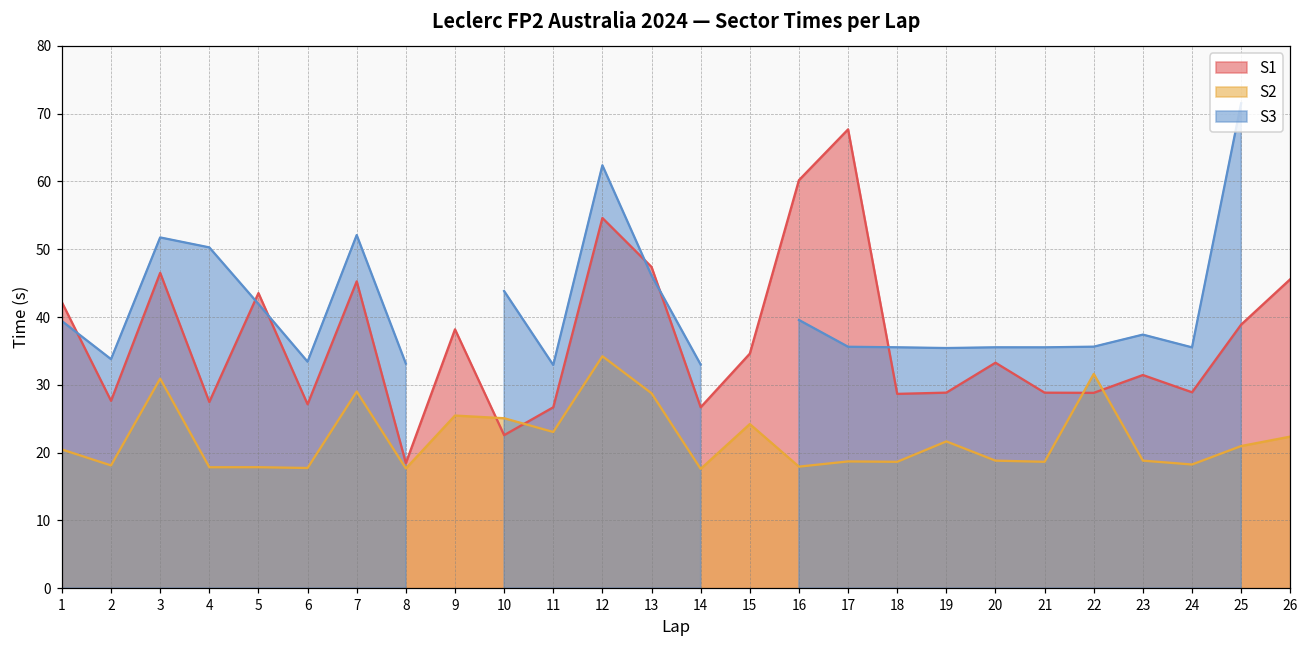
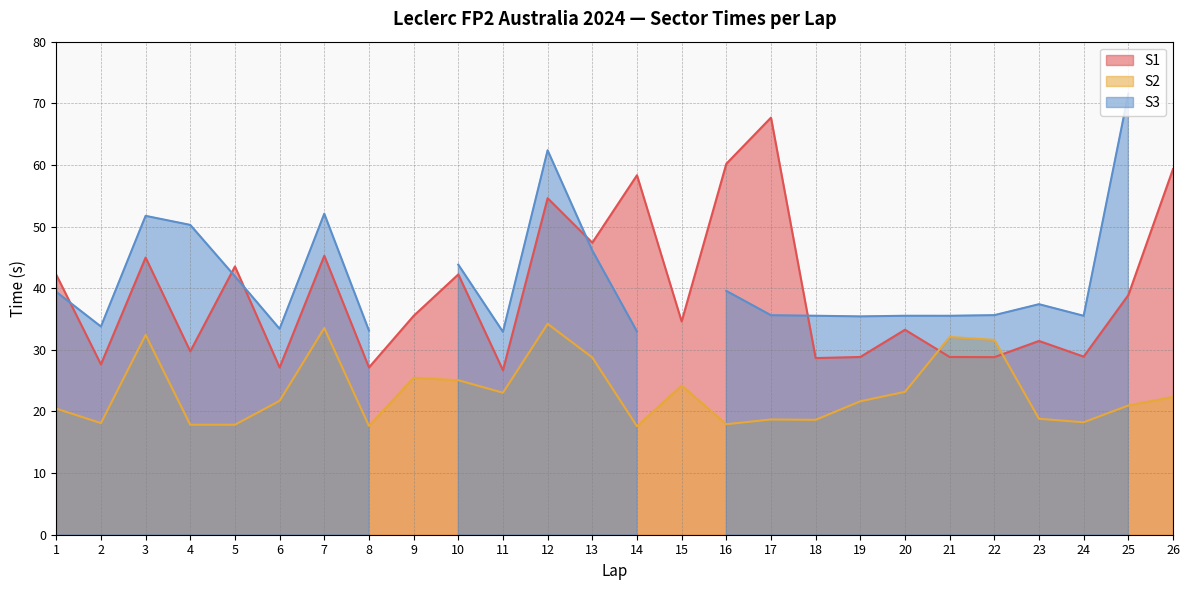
S1, 3: 47 -> 45
S2, 3: 31 -> 32
S1, 4: 27 -> 30
S2, 6: 18 -> 22
S2, 7: 29 -> 34
S1, 8: 18 -> 27
S1, 9: 38 -> 36
S1, 10: 23 -> 42
S1, 14: 27 -> 58
S2, 20: 19 -> 23
S2, 21: 19 -> 32
S1, 26: 46 -> 59
